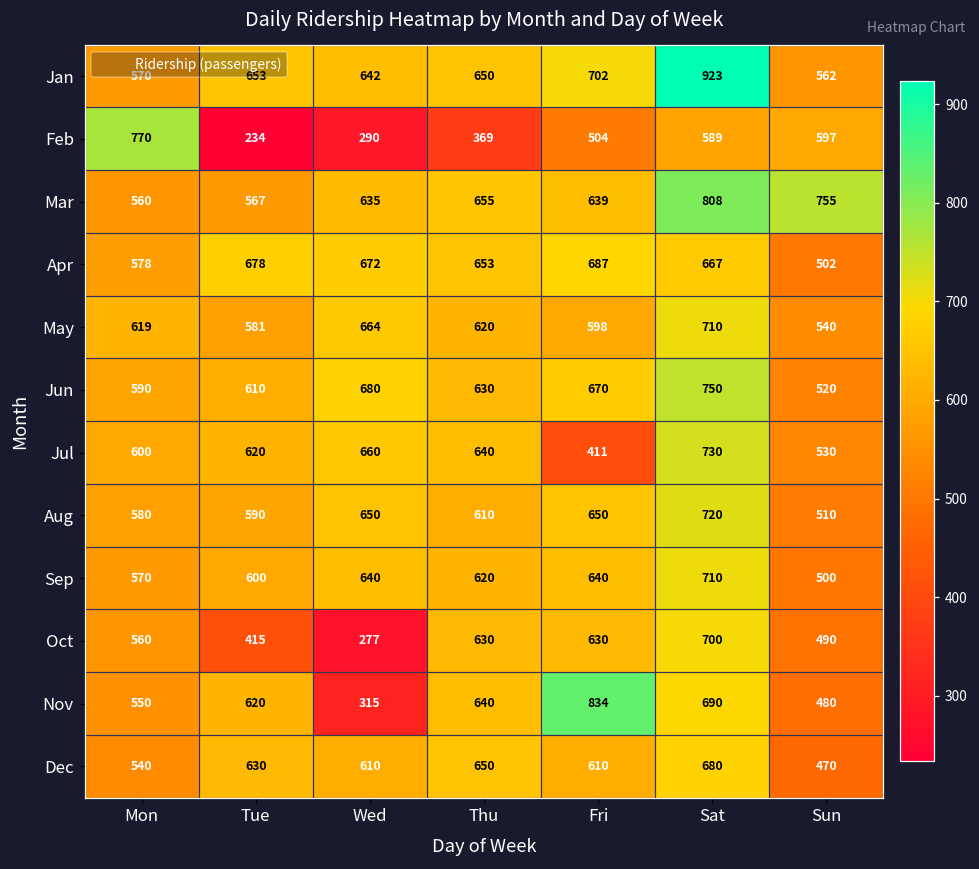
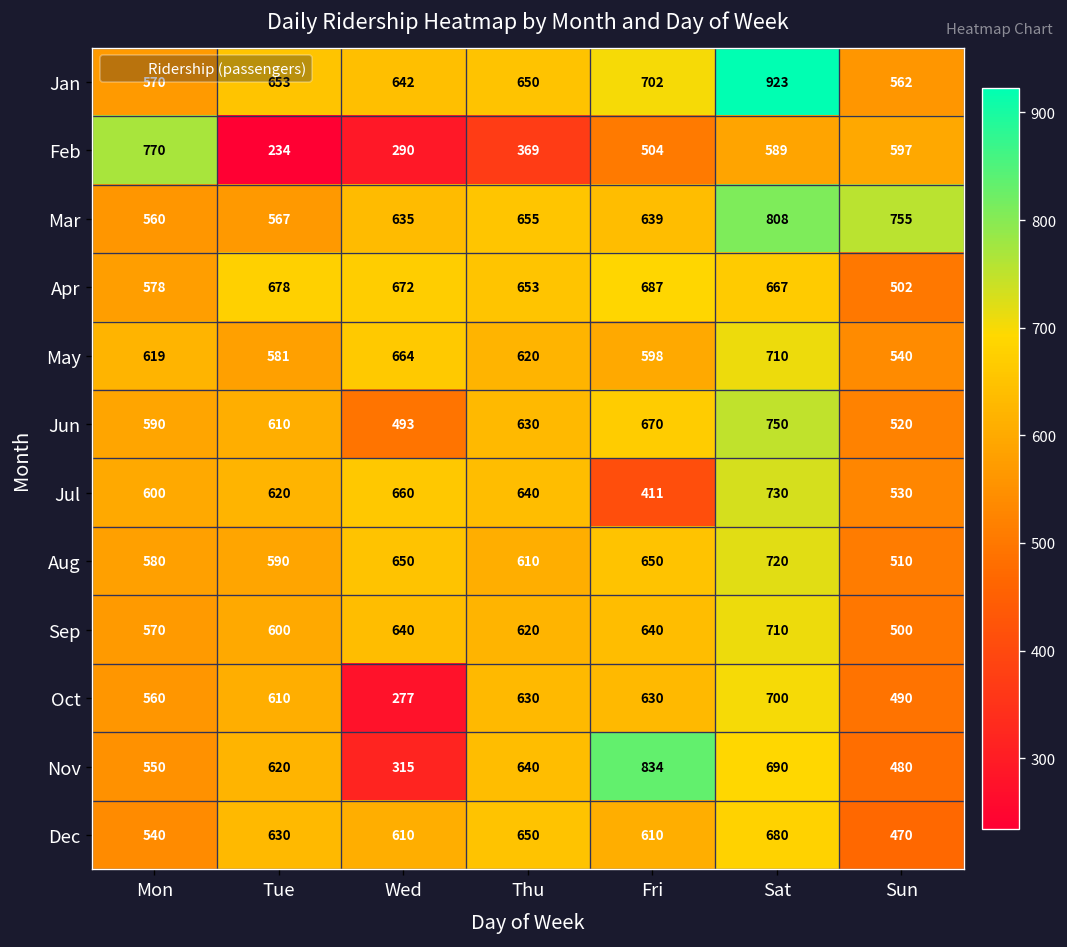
Jun, Wed: 680 -> 493
Oct, Tue: 415 -> 610
